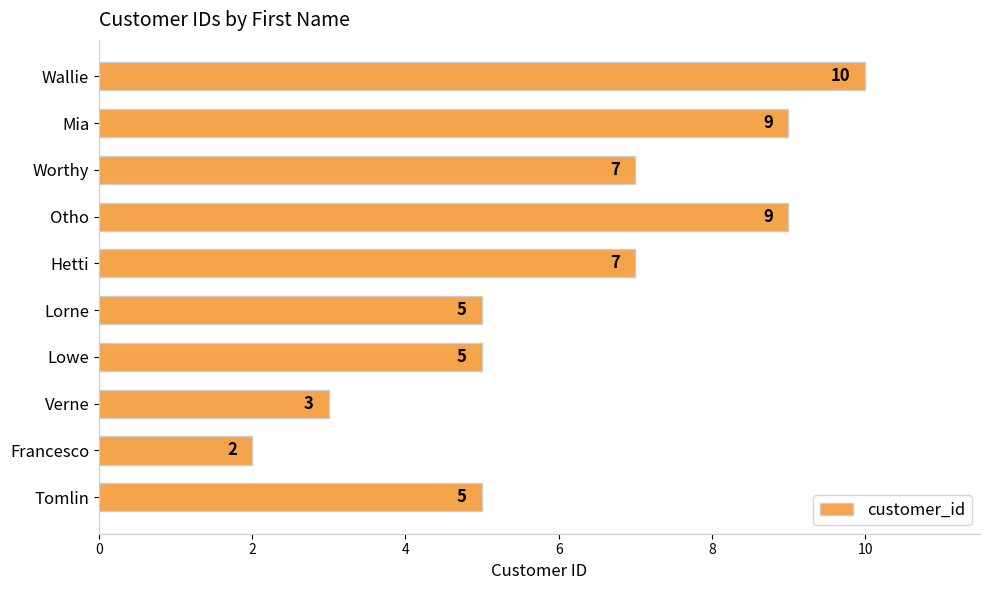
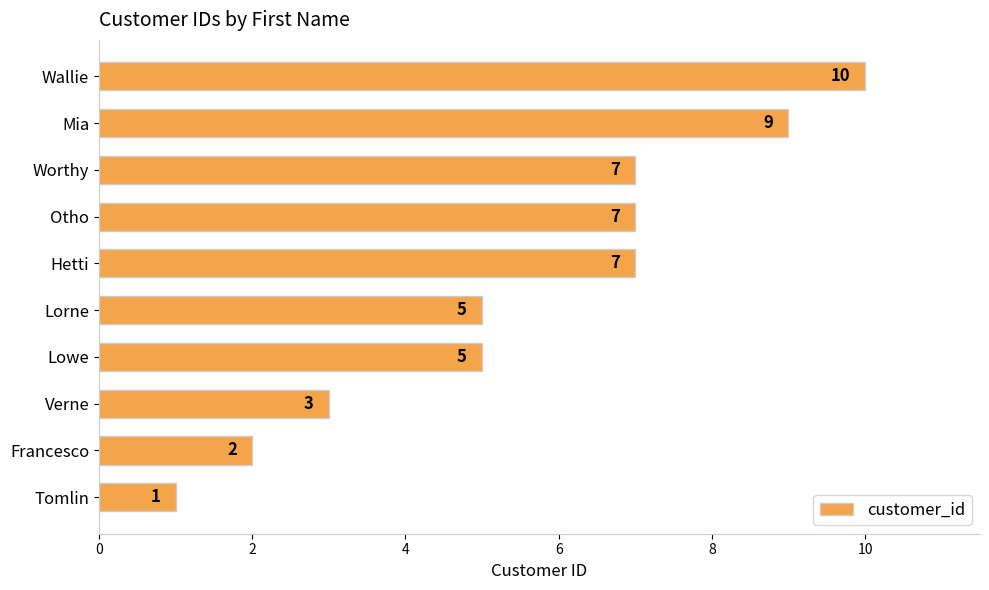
Otho: 9 -> 7
Tomlin: 5 -> 1
